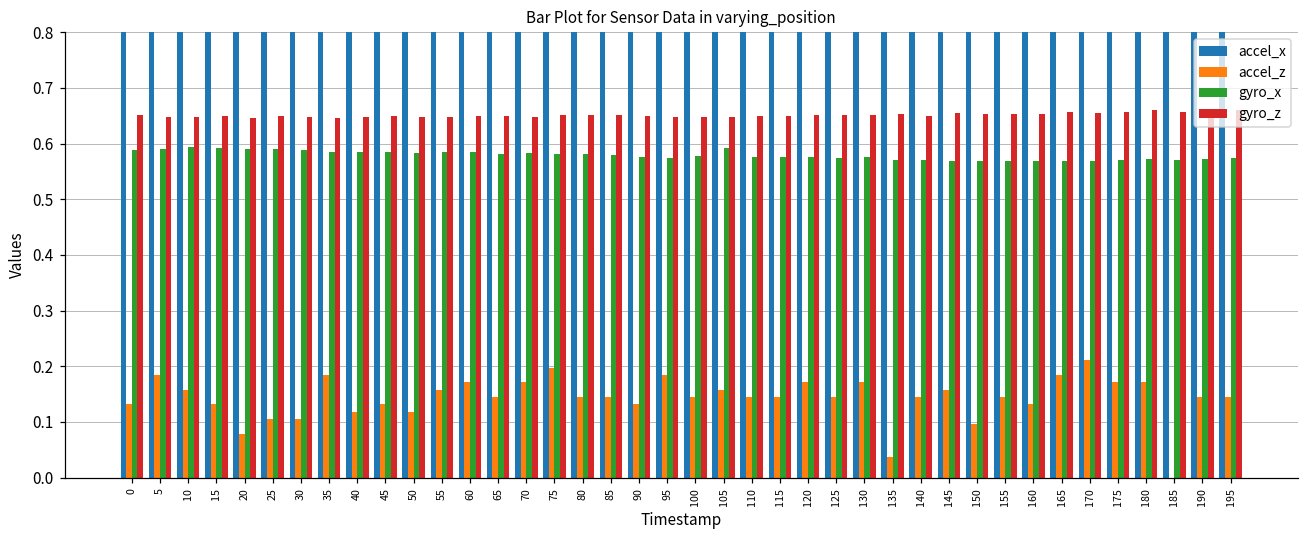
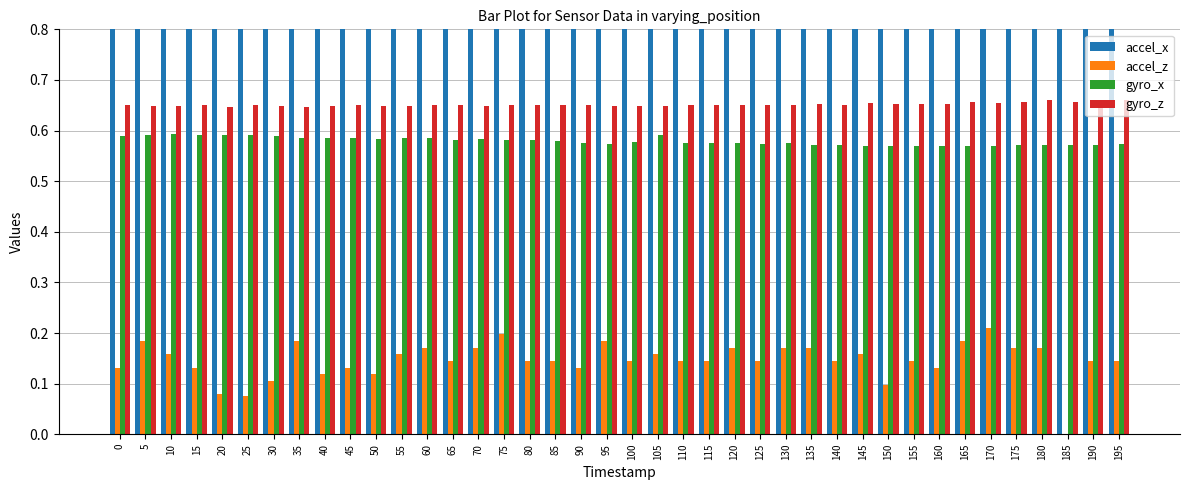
accel_z, 25: 0.11 -> 0.08
accel_z, 135: 0.04 -> 0.17
